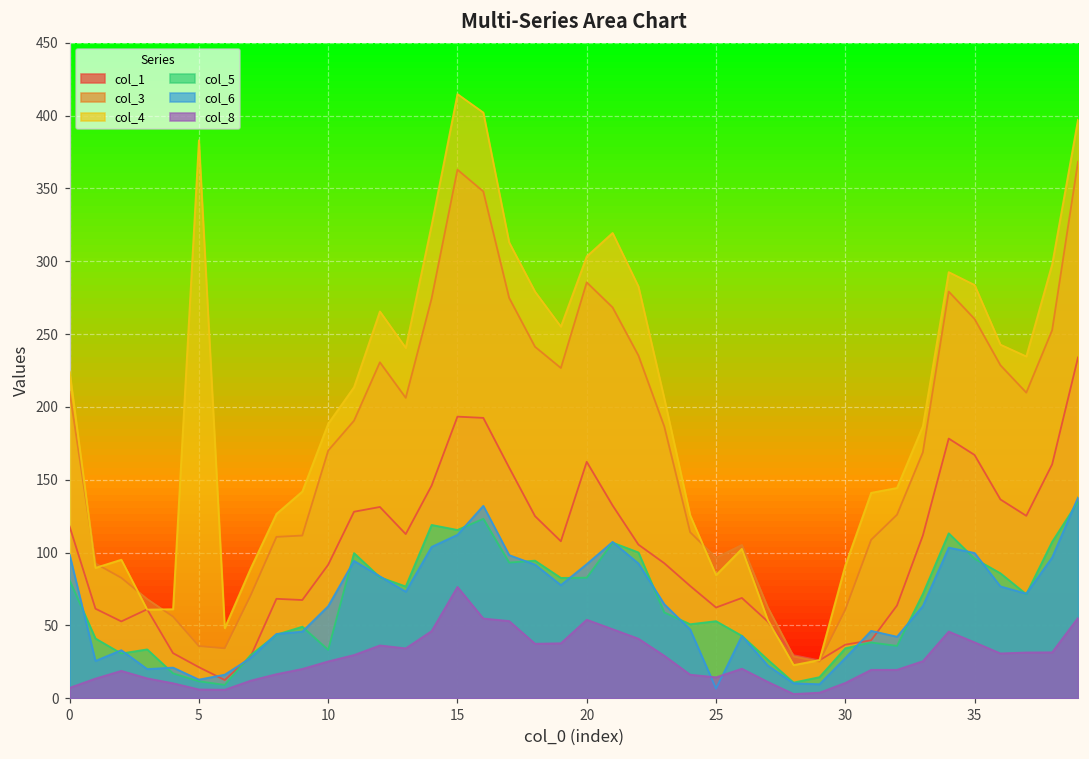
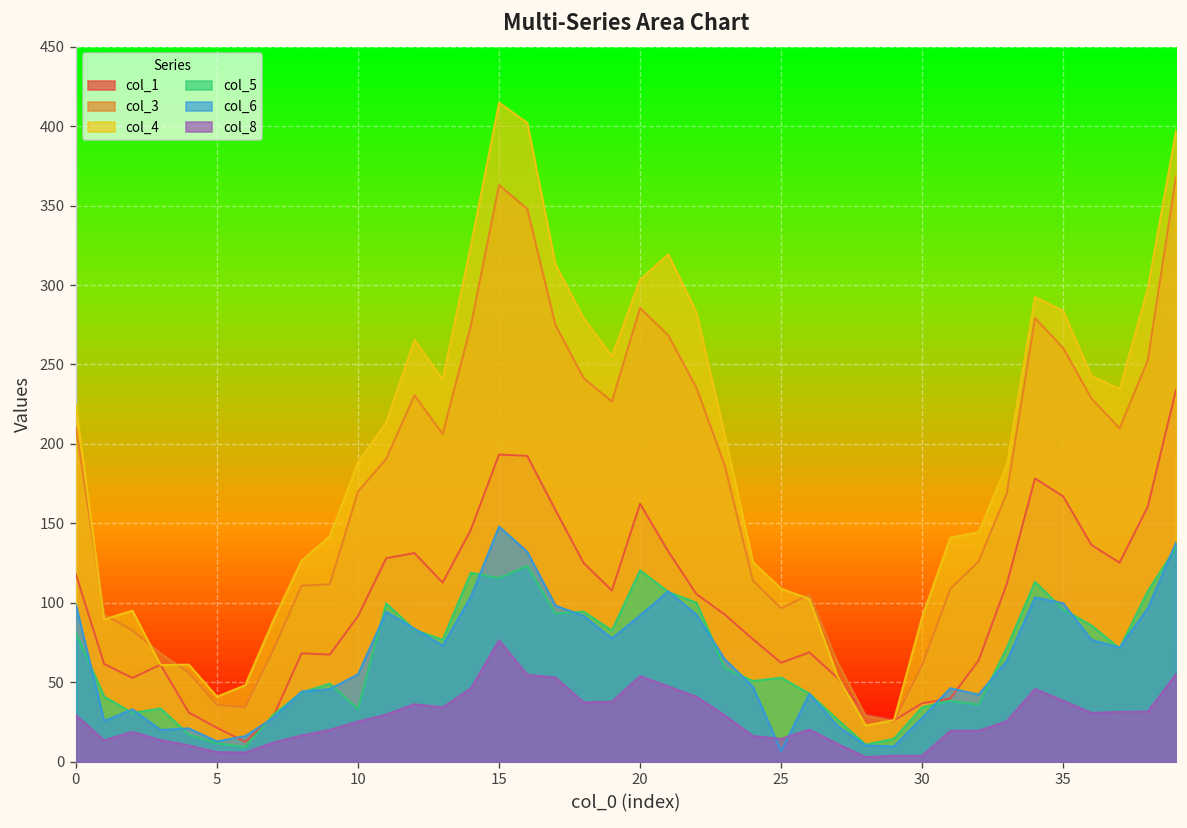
col_8, 0: 7 -> 29
col_4, 5: 383 -> 41
col_6, 10: 63 -> 55
col_6, 15: 112 -> 148
col_5, 20: 83 -> 120
col_4, 25: 85 -> 109
col_8, 30: 10 -> 4
